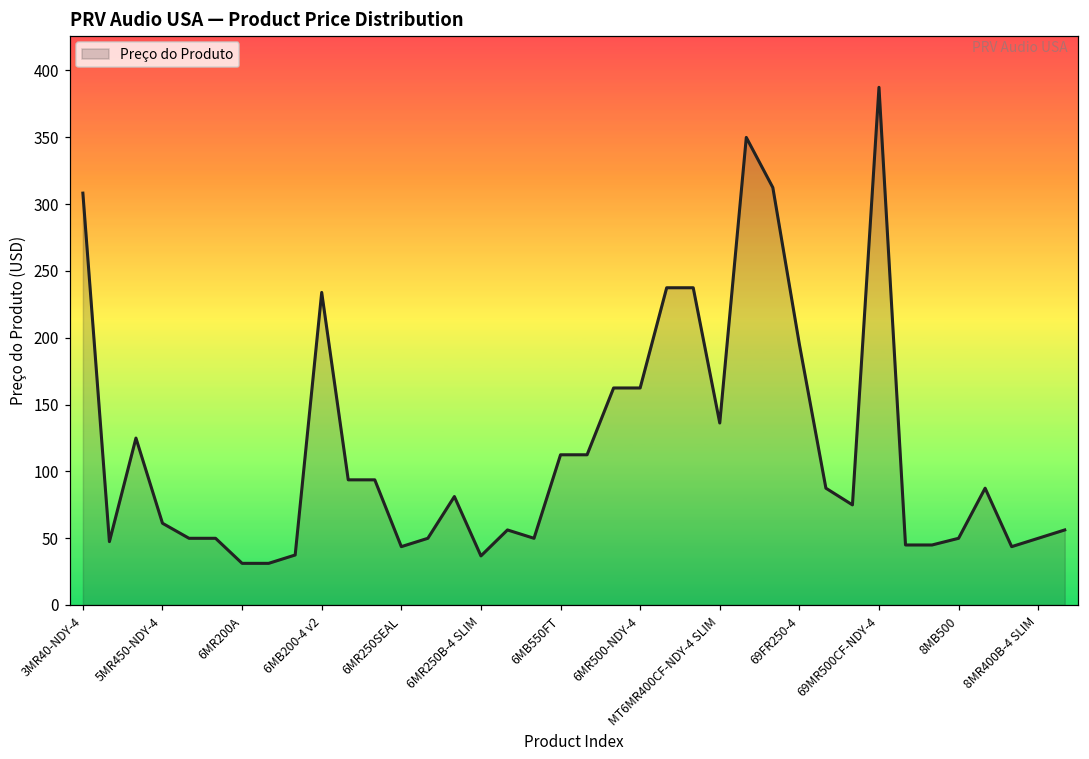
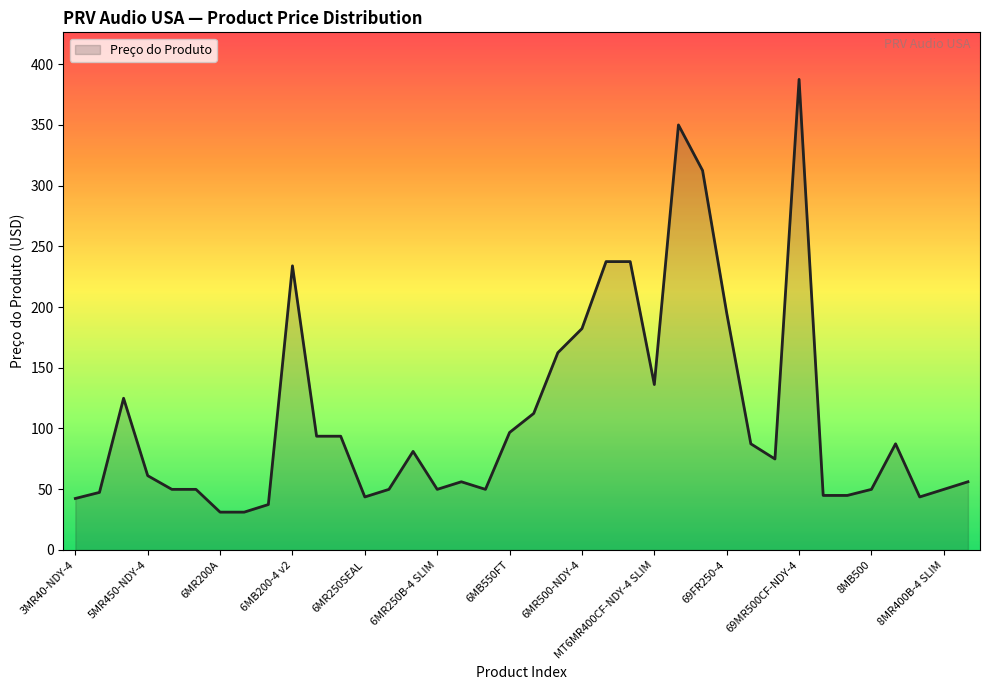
3MR40-NDY-4: 308 -> 42
6MR250B-4 SLIM: 37 -> 50
6MB550FT: 112 -> 97
6MR500-NDY-4: 162 -> 182
